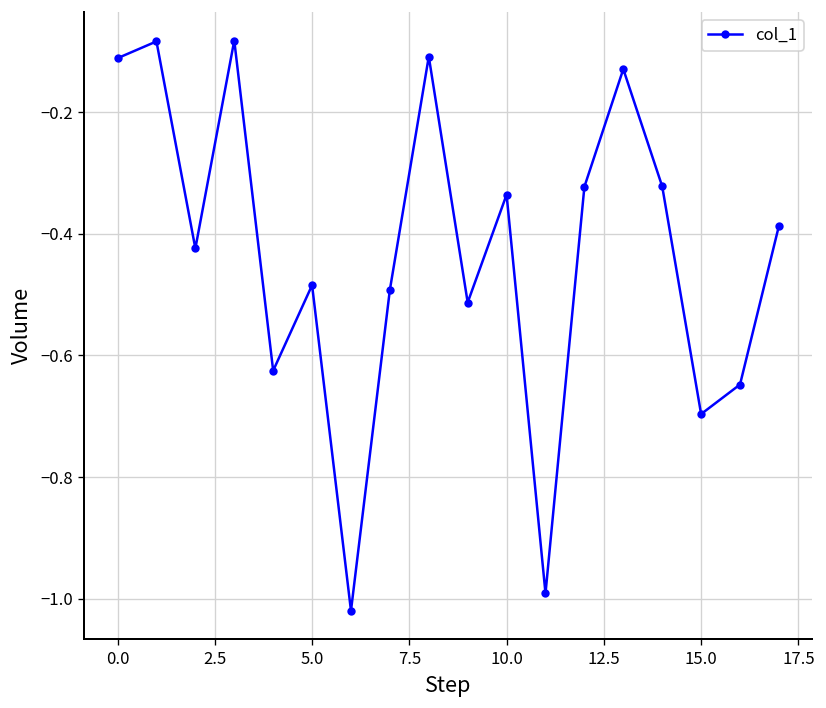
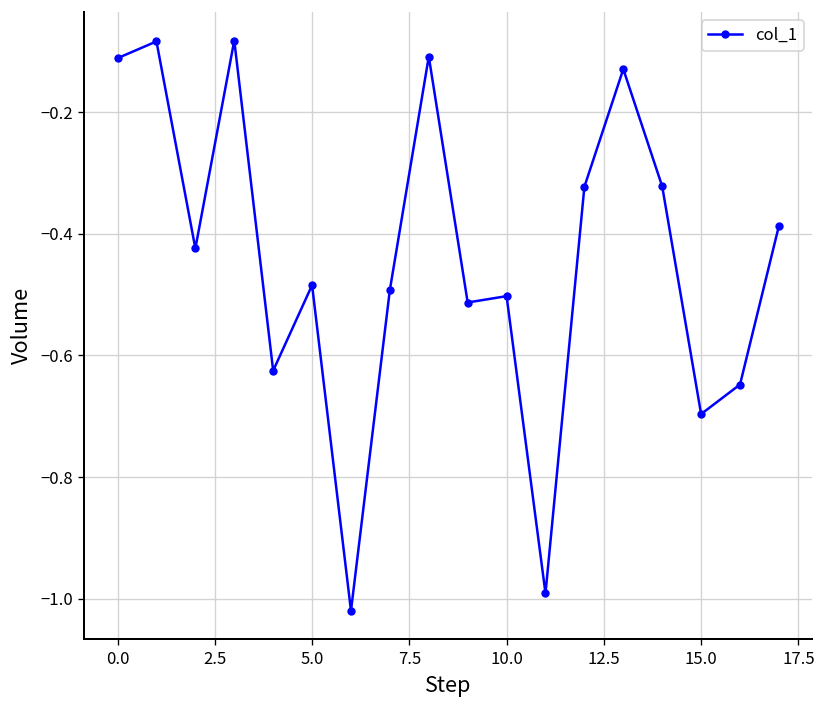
10.0: -0.34 -> -0.50
